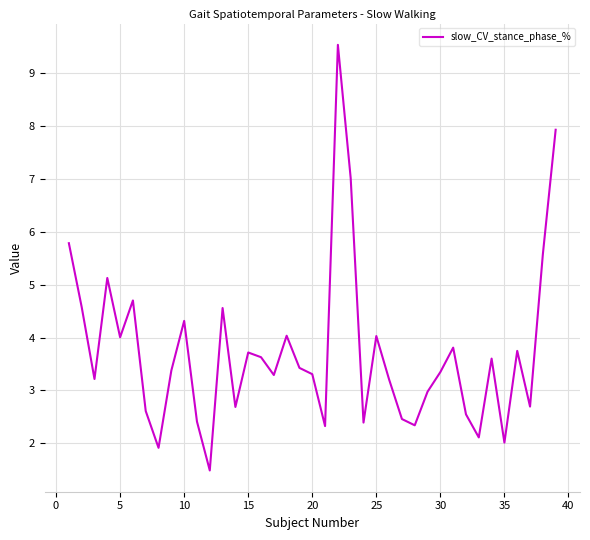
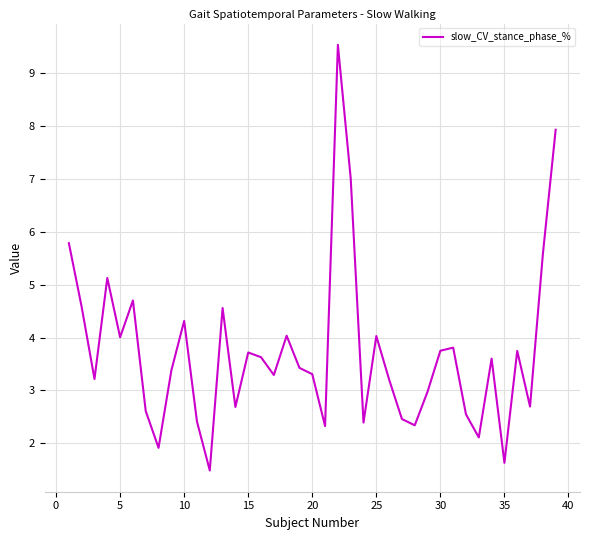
30: 3.3 -> 3.8
35: 2.0 -> 1.6
